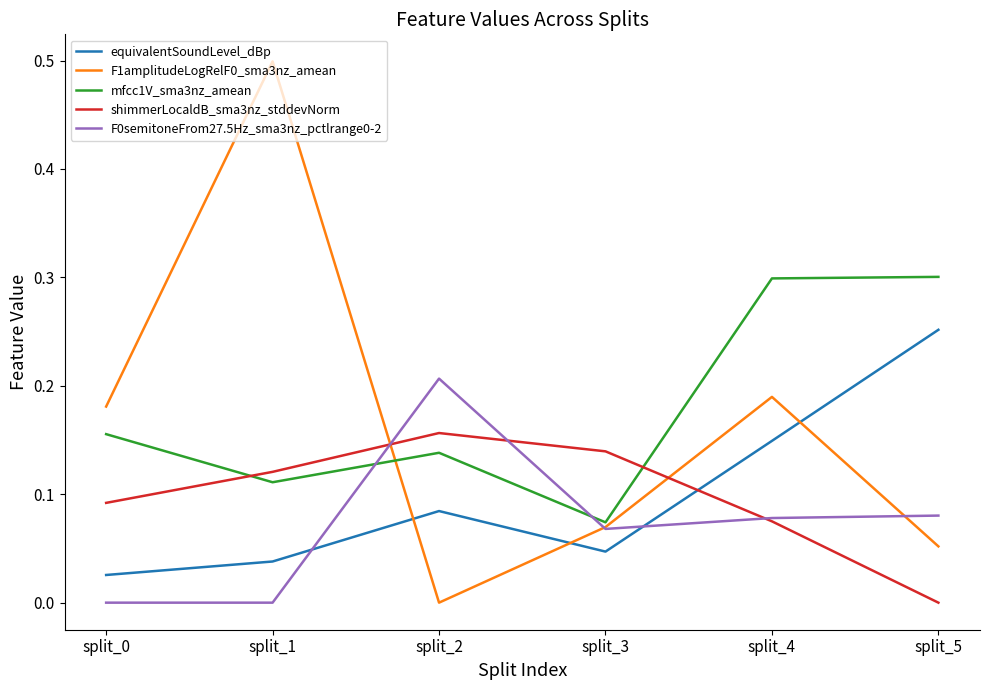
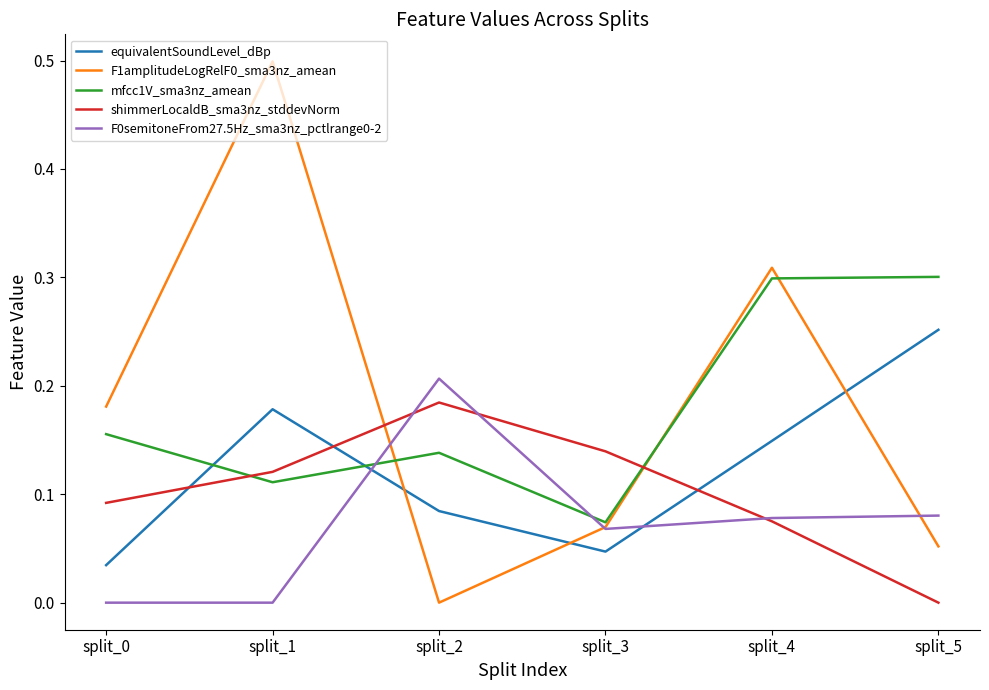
equivalentSoundLevel_dBp, split_0: 0.026 -> 0.035
equivalentSoundLevel_dBp, split_1: 0.038 -> 0.178
shimmerLocaldB_sma3nz_stddevNorm, split_2: 0.156 -> 0.185
F1amplitudeLogRelF0_sma3nz_amean, split_4: 0.190 -> 0.309
